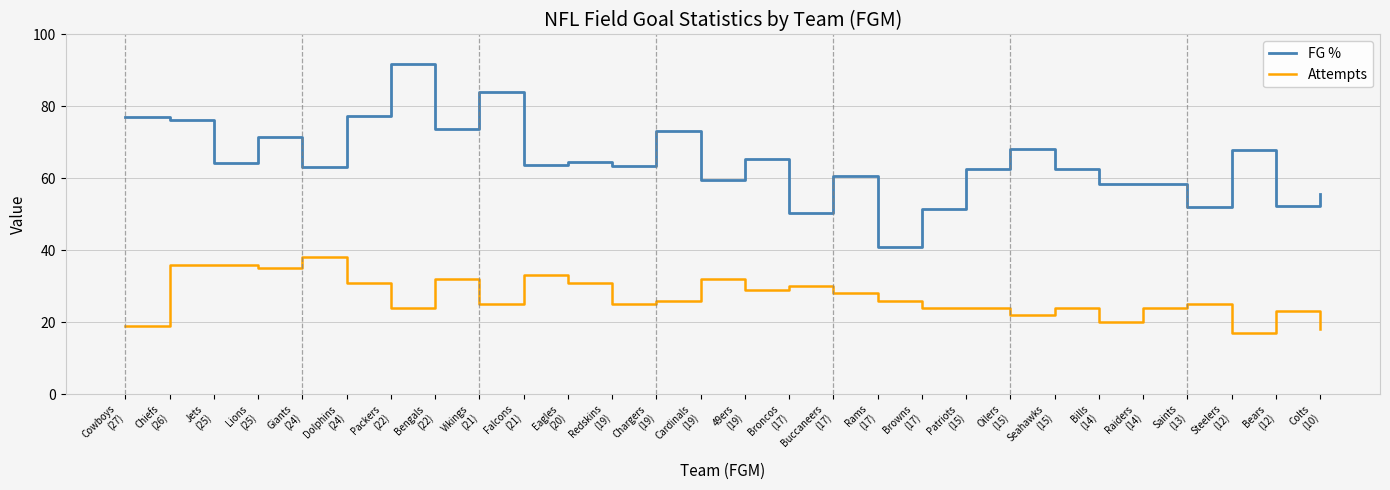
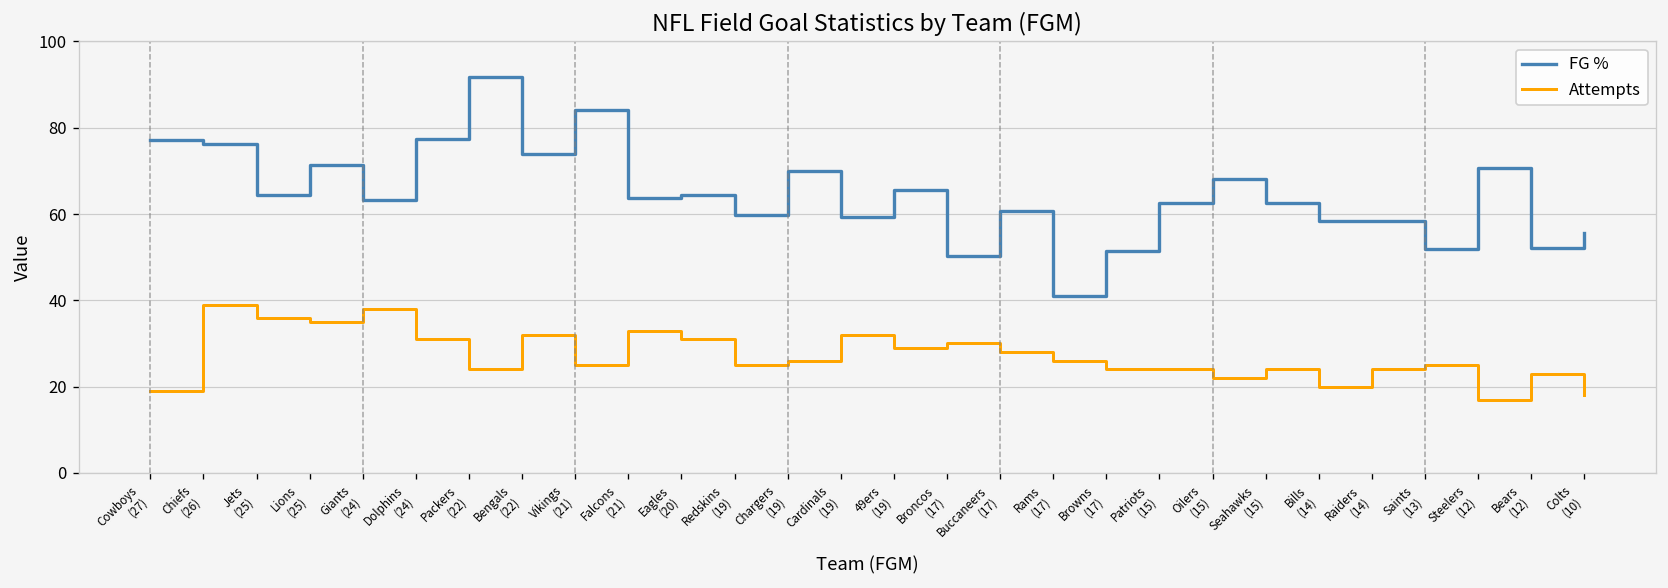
Attempts, Chiefs (26): 36 -> 39
FG %, Redskins (19): 63 -> 60
FG %, Chargers (19): 73 -> 70
FG %, Steelers (12): 68 -> 71
